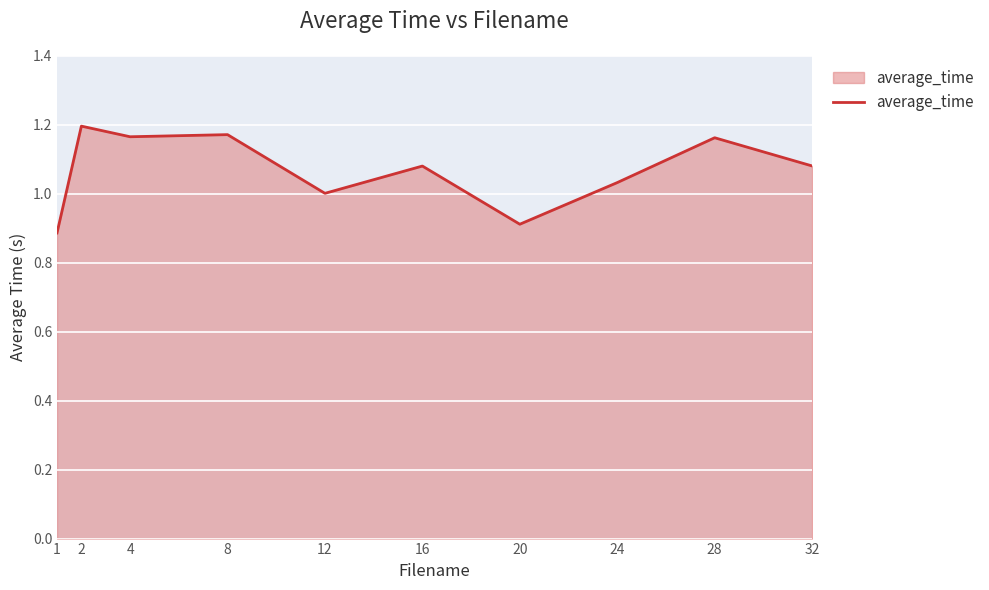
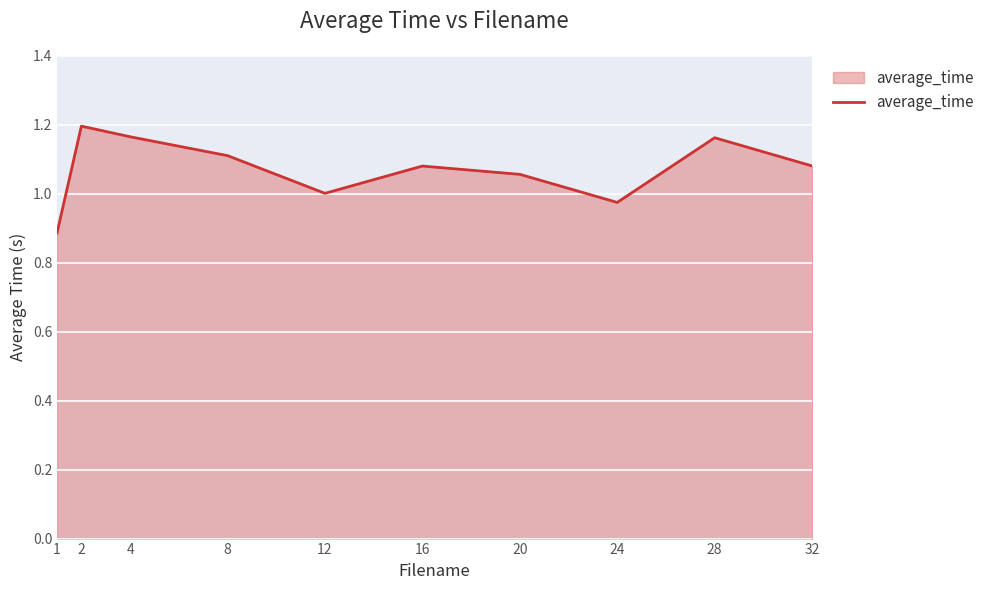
8: 1.17 -> 1.11
20: 0.91 -> 1.06
24: 1.03 -> 0.97
